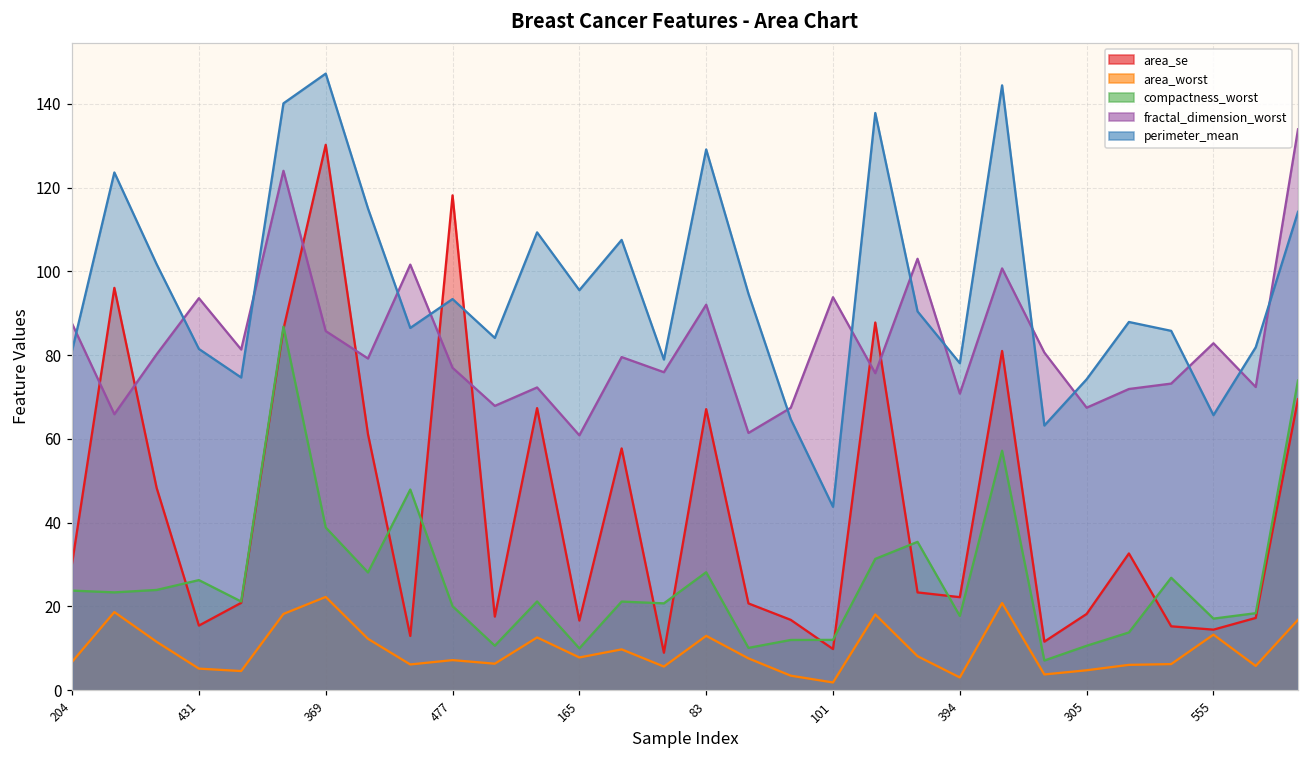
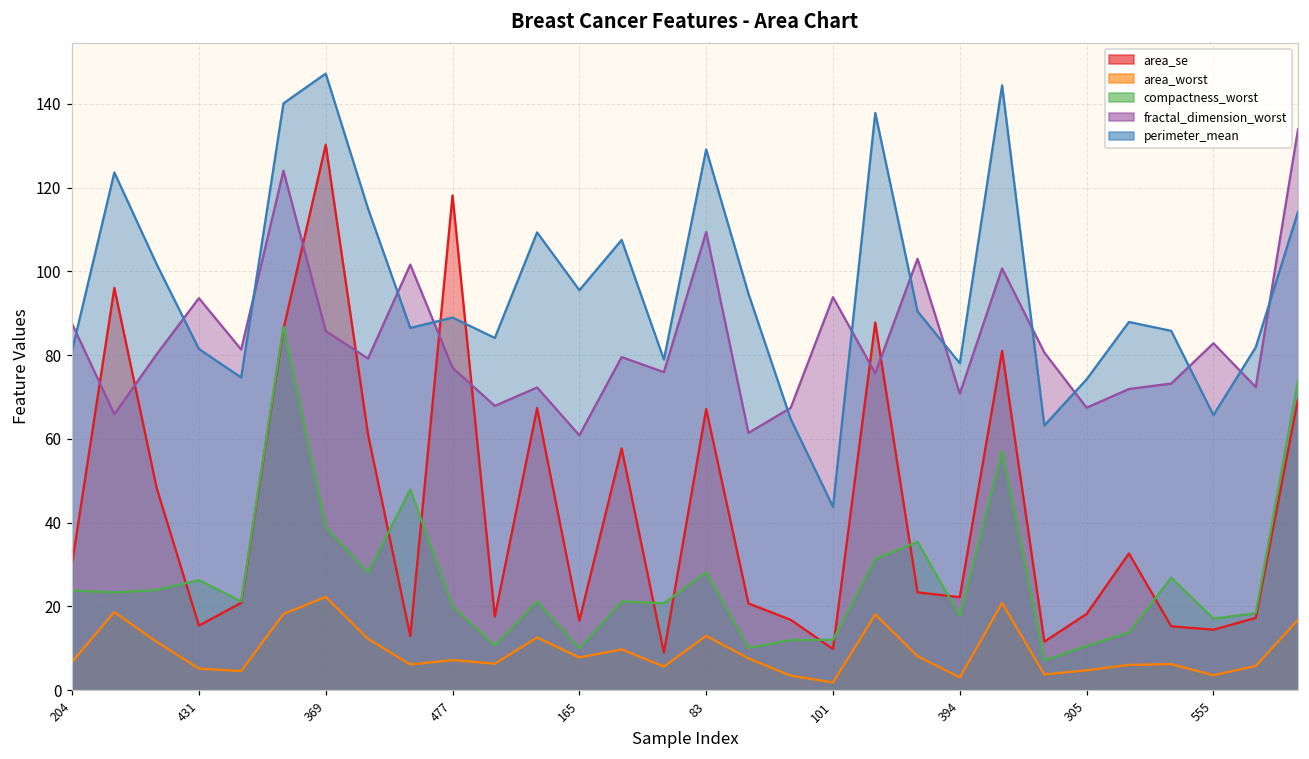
perimeter_mean, 477: 93 -> 89
fractal_dimension_worst, 83: 92 -> 109
area_worst, 555: 13 -> 4
